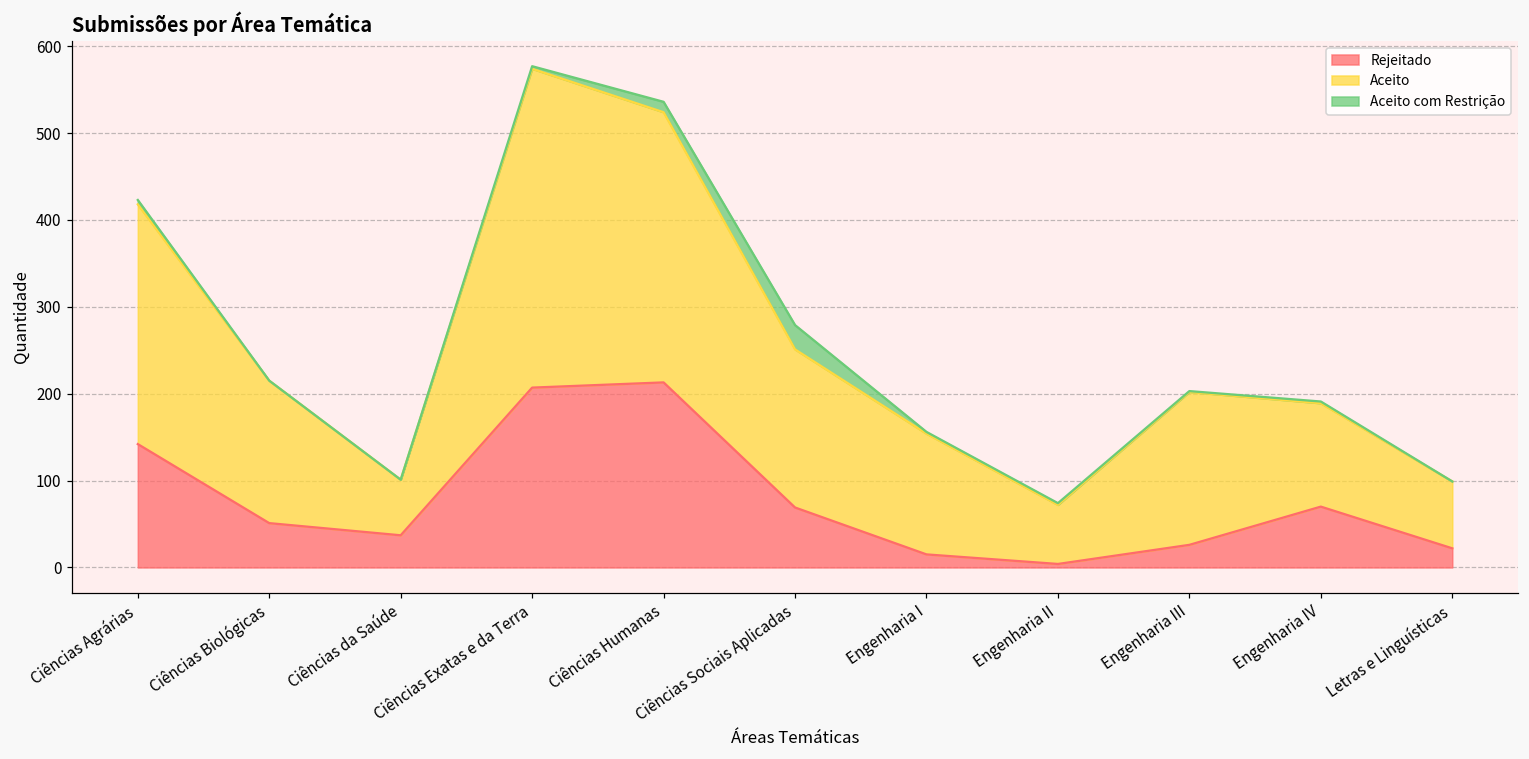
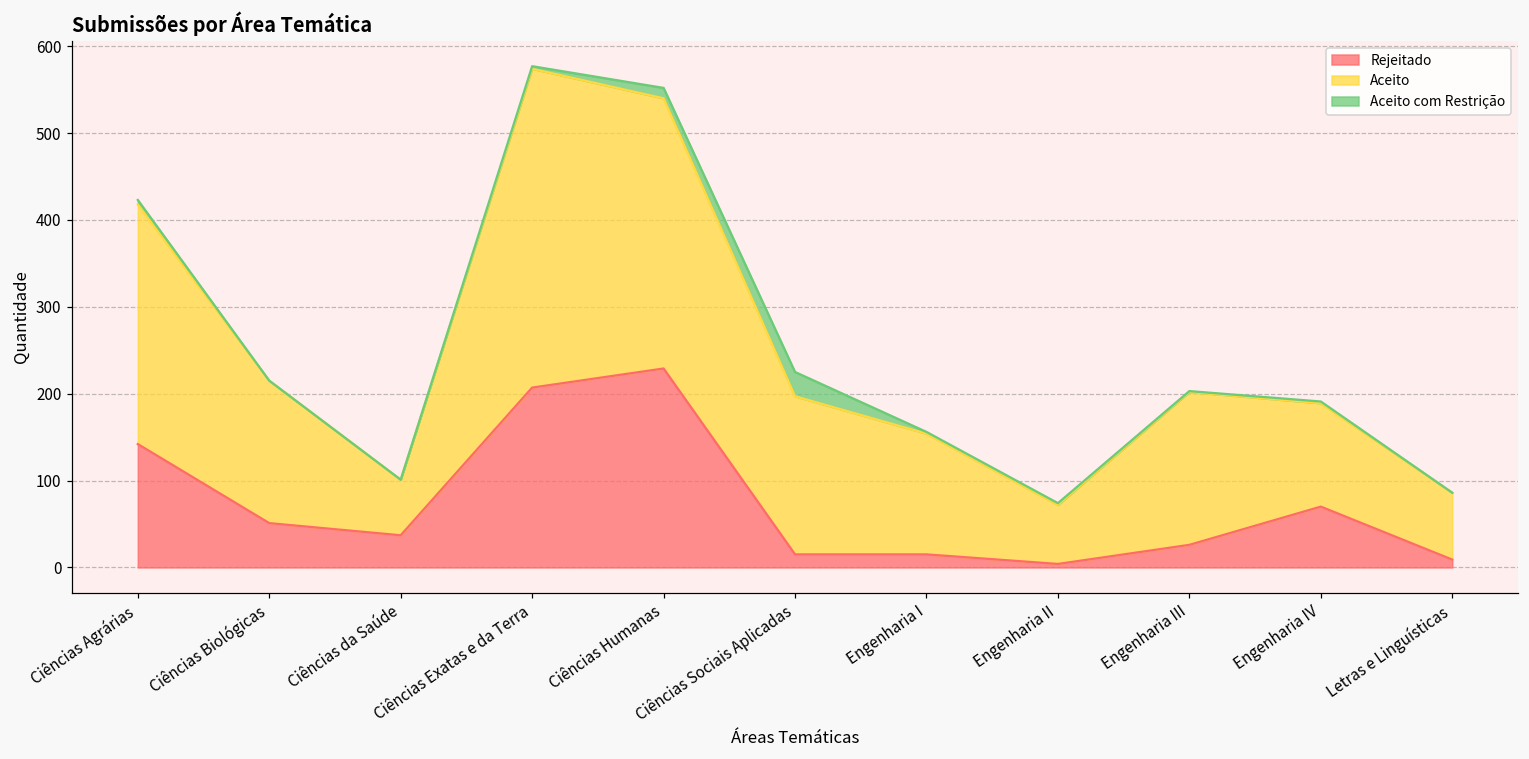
Rejeitado, Ciências Humanas: 210 -> 230
Rejeitado, Ciências Sociais Aplicadas: 70 -> 20
Rejeitado, Letras e Linguísticas: 20 -> 10
